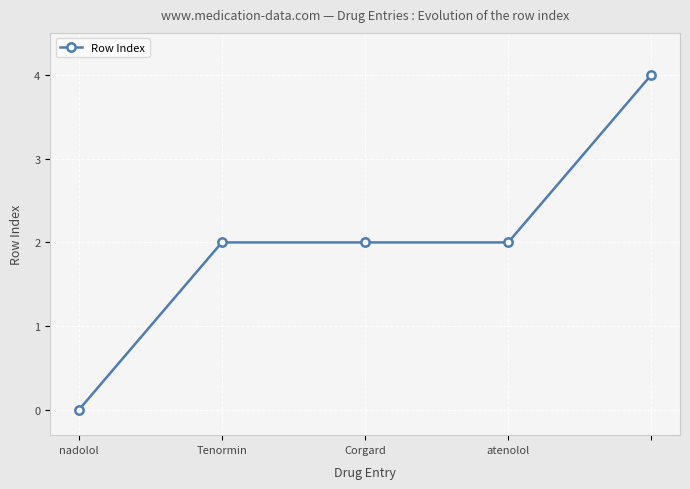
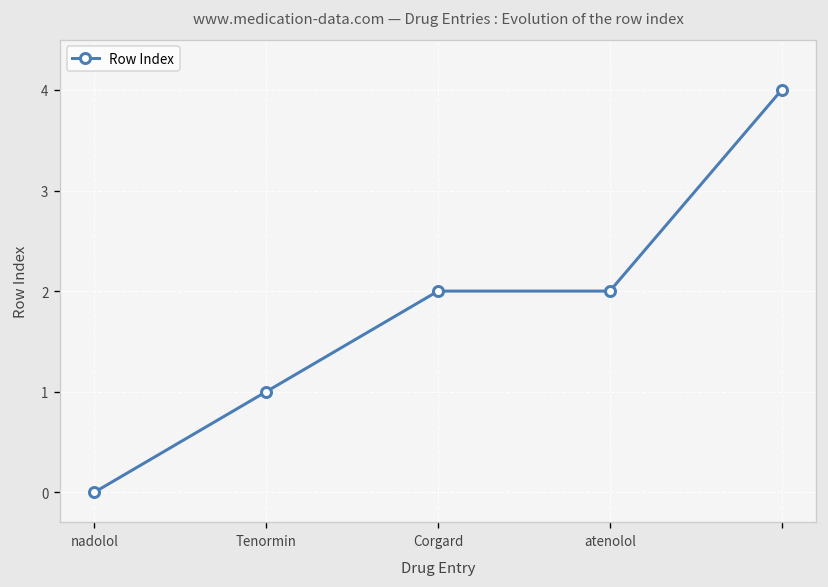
Tenormin: 2 -> 1
